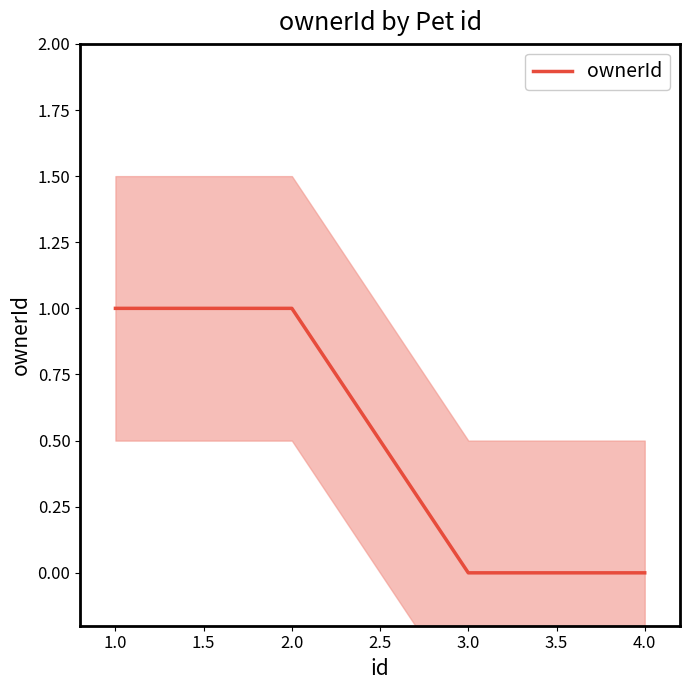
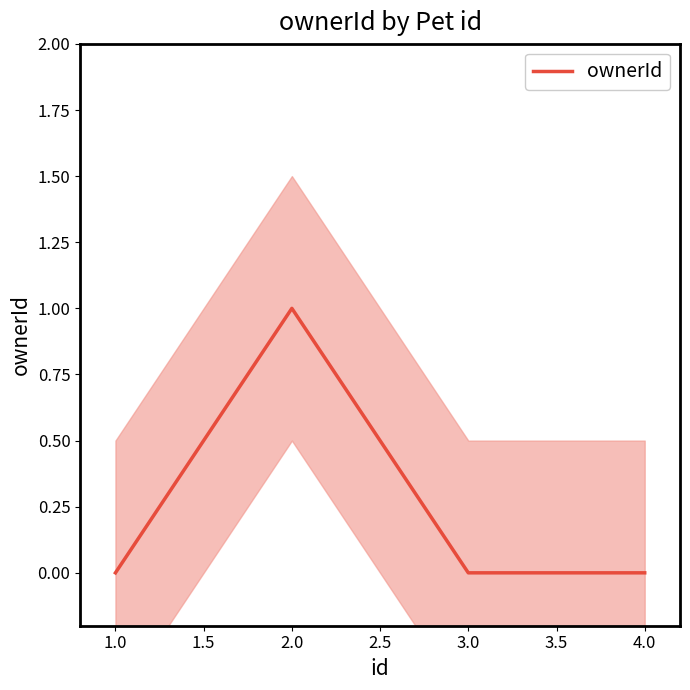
ownerId, 1.0: 1 -> 0
